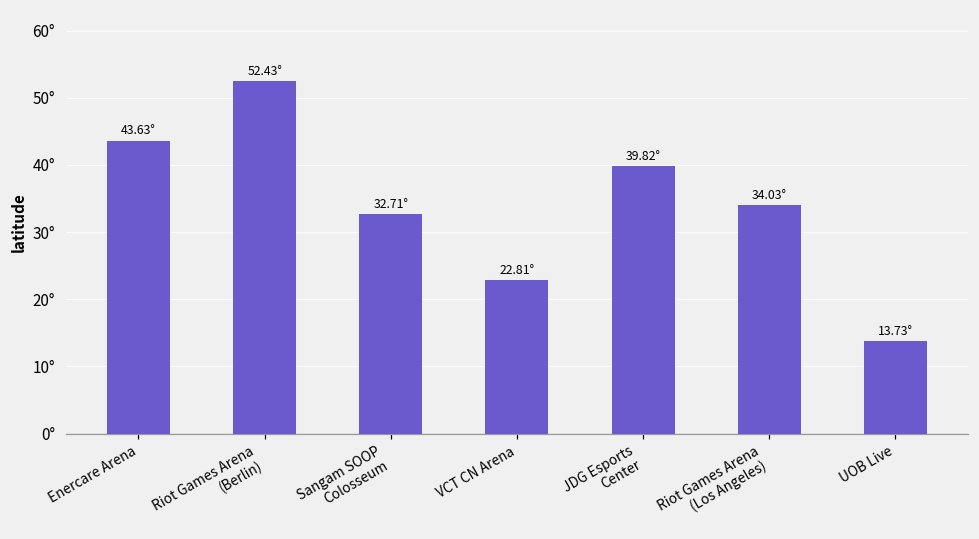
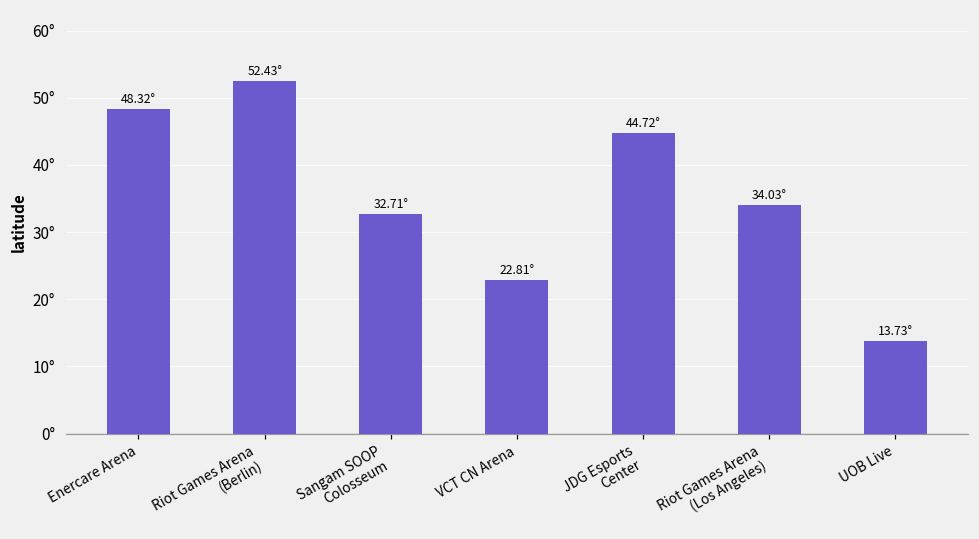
Enercare Arena: 43.63° -> 48.32°
JDG Esports Center: 39.82° -> 44.72°
